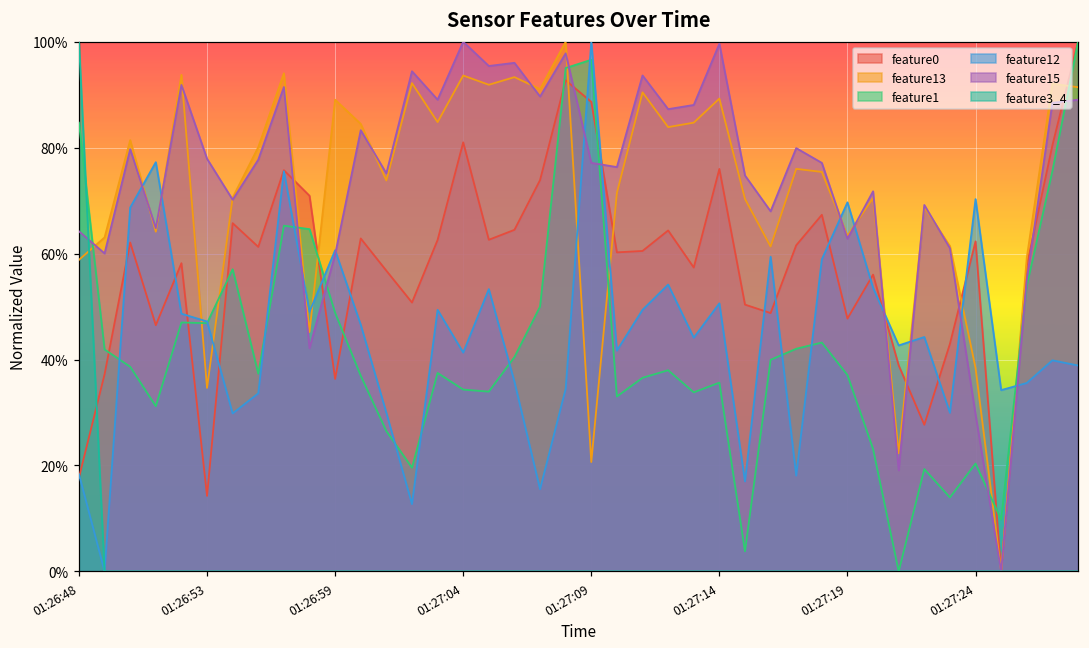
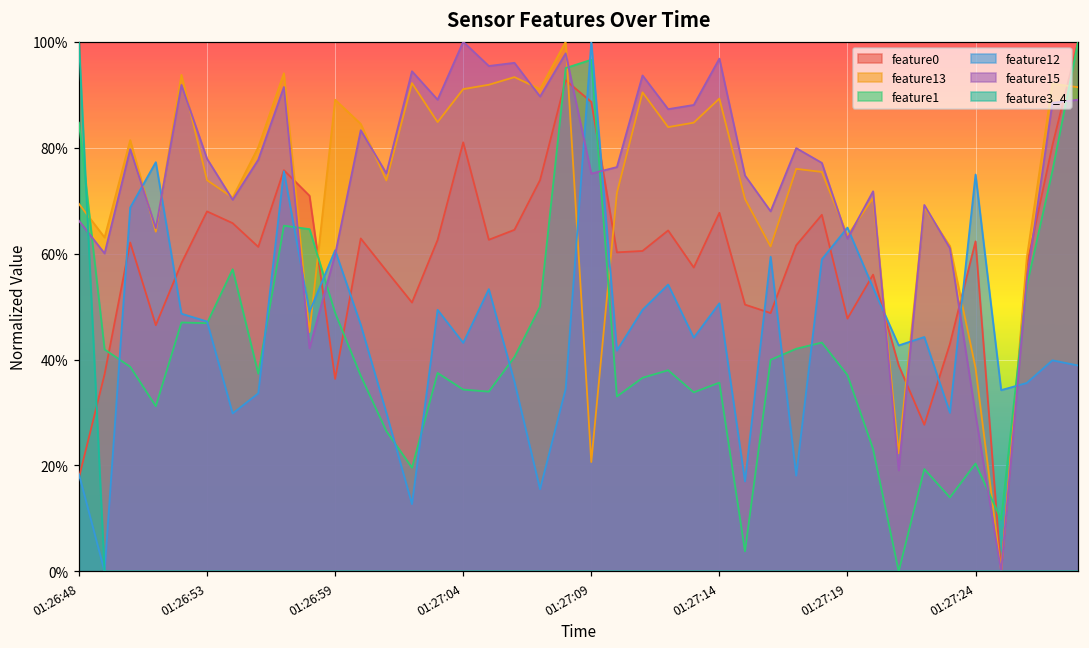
feature13, 01:26:48: 59% -> 69%
feature15, 01:26:48: 64% -> 66%
feature0, 01:26:53: 14% -> 68%
feature13, 01:26:53: 35% -> 74%
feature13, 01:27:04: 94% -> 91%
feature12, 01:27:04: 41% -> 43%
feature15, 01:27:09: 77% -> 75%
feature0, 01:27:14: 76% -> 68%
feature15, 01:27:14: 100% -> 97%
feature12, 01:27:19: 70% -> 65%
feature12, 01:27:24: 70% -> 75%
